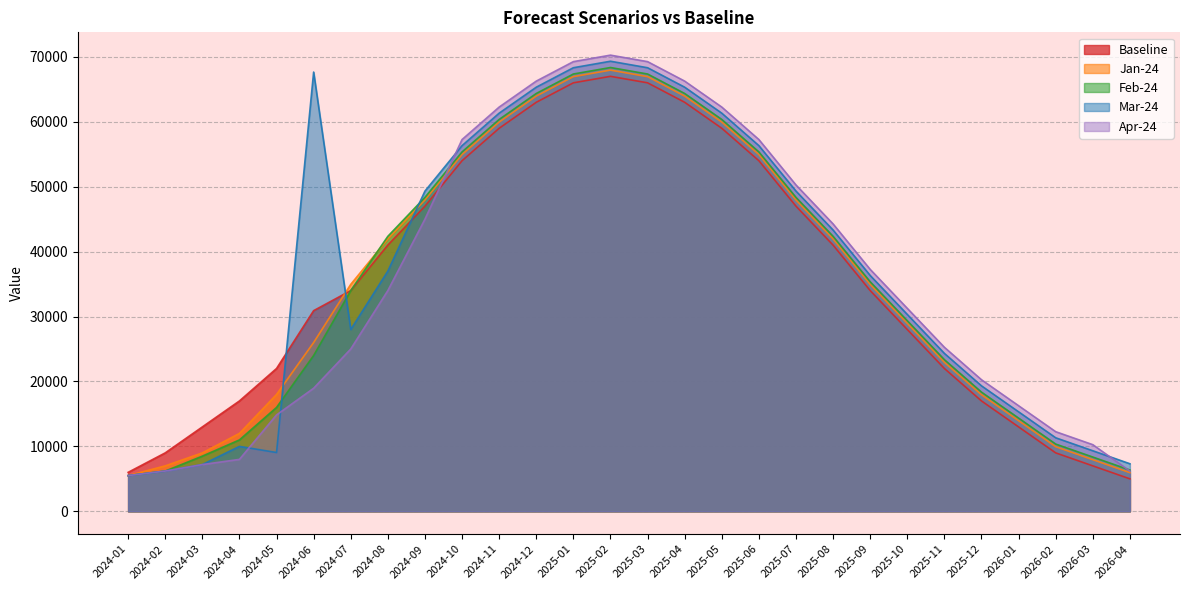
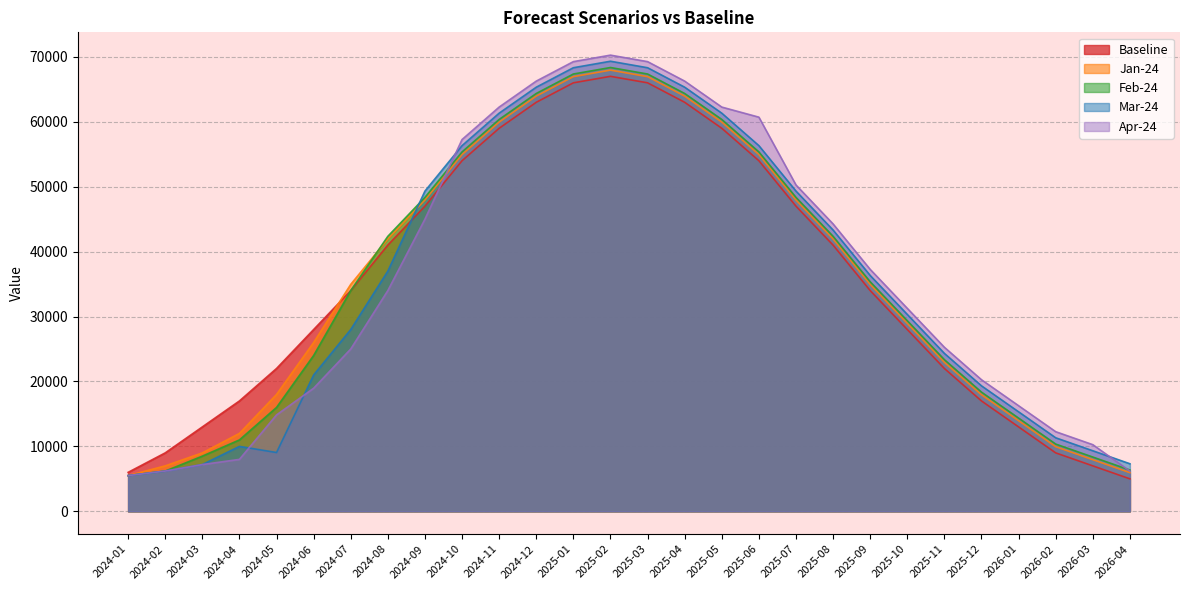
Baseline, 2024-06: 31000 -> 28000
Mar-24, 2024-06: 68000 -> 21000
Apr-24, 2025-06: 57000 -> 61000
